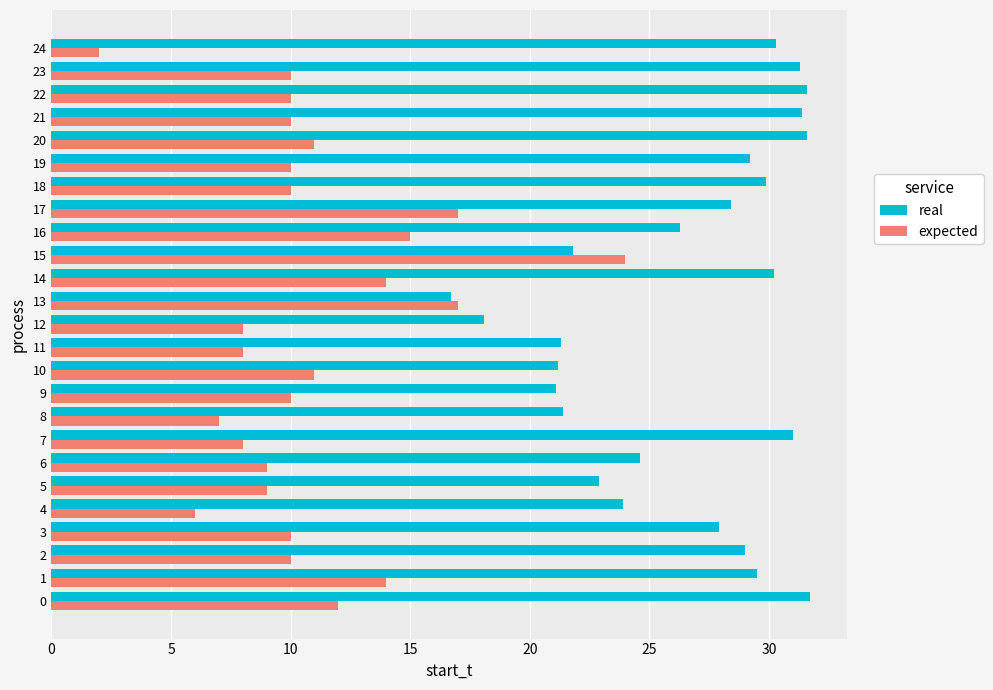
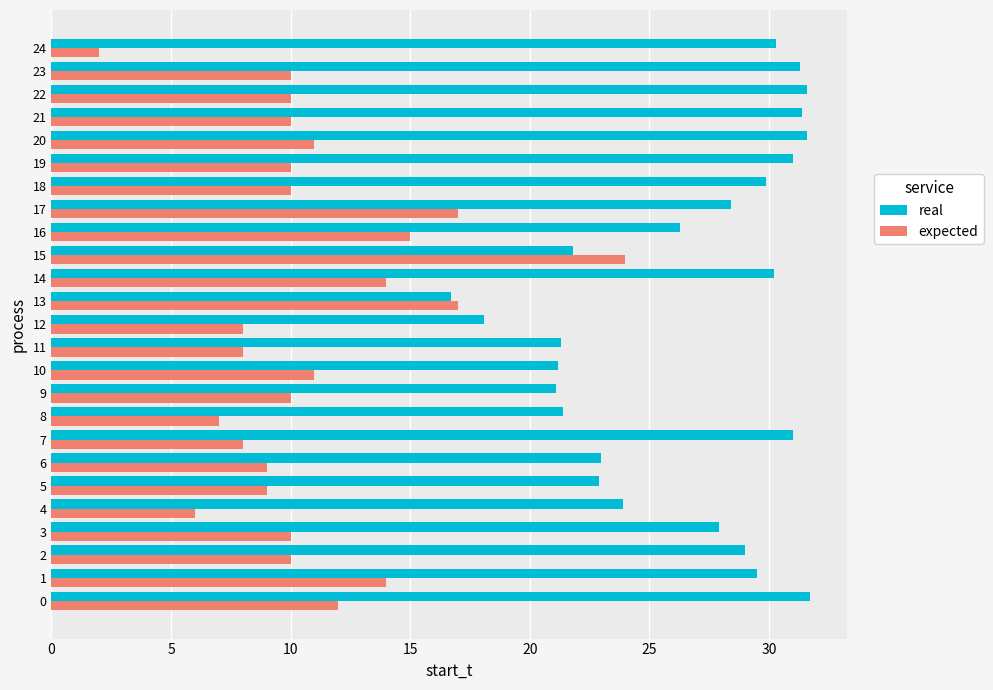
real, 19: 29.2 -> 31.0
real, 6: 24.6 -> 23.0
